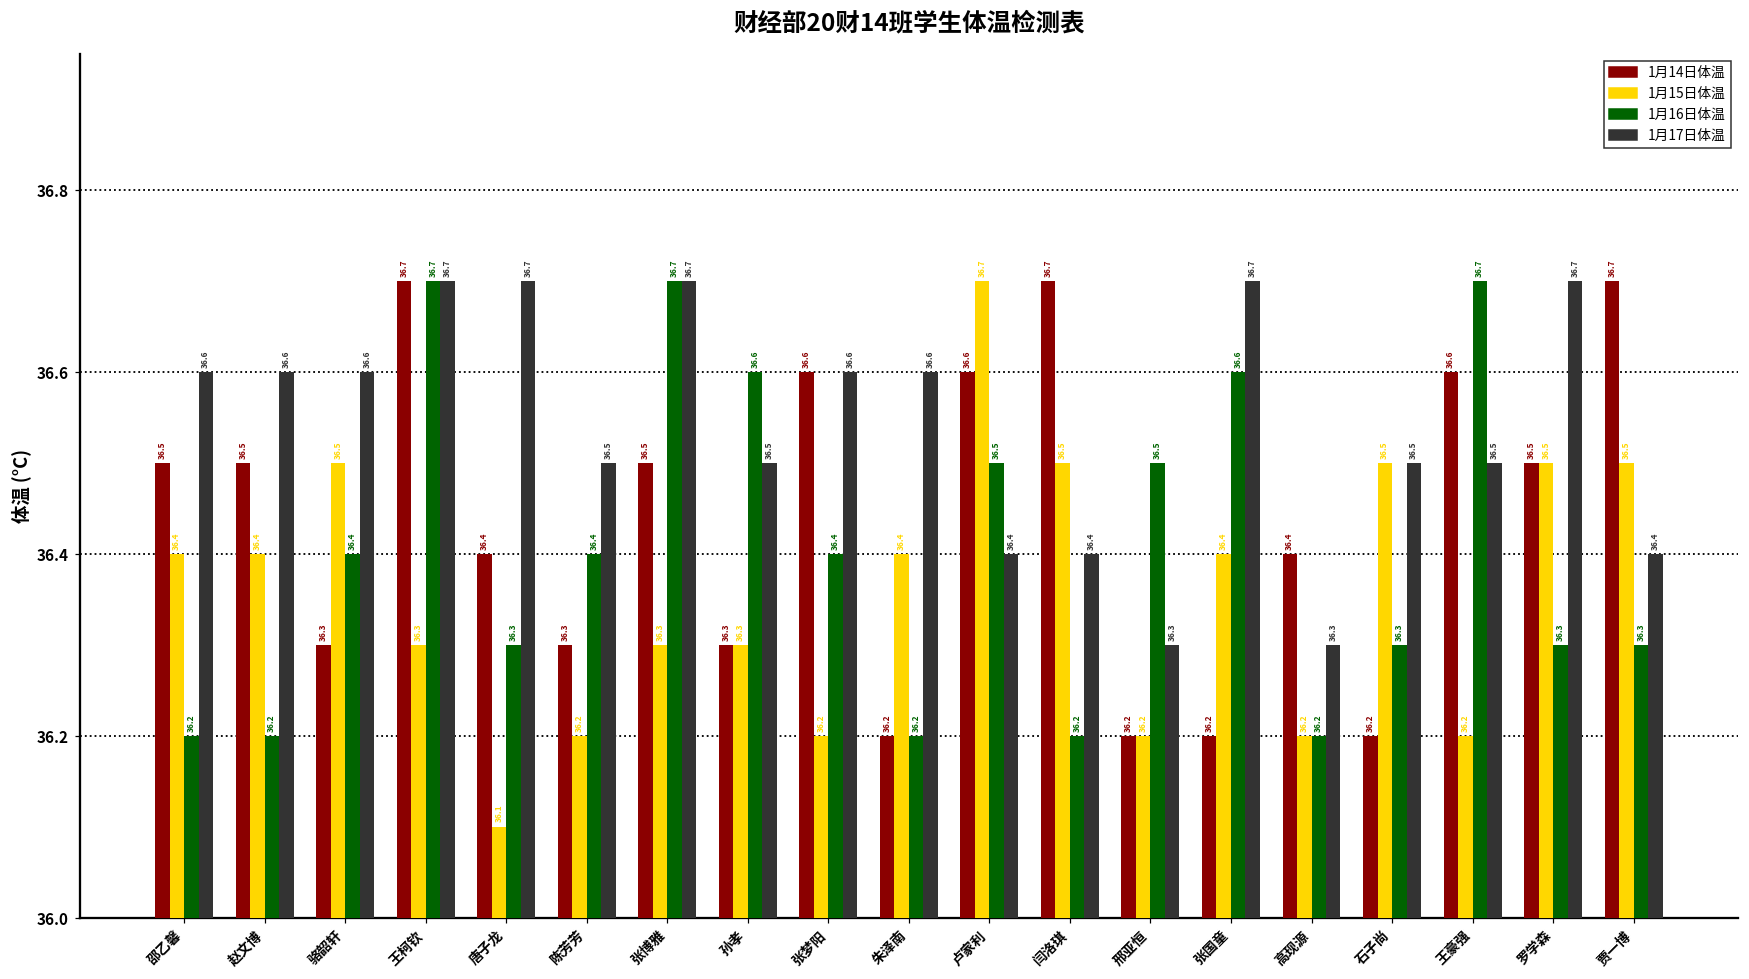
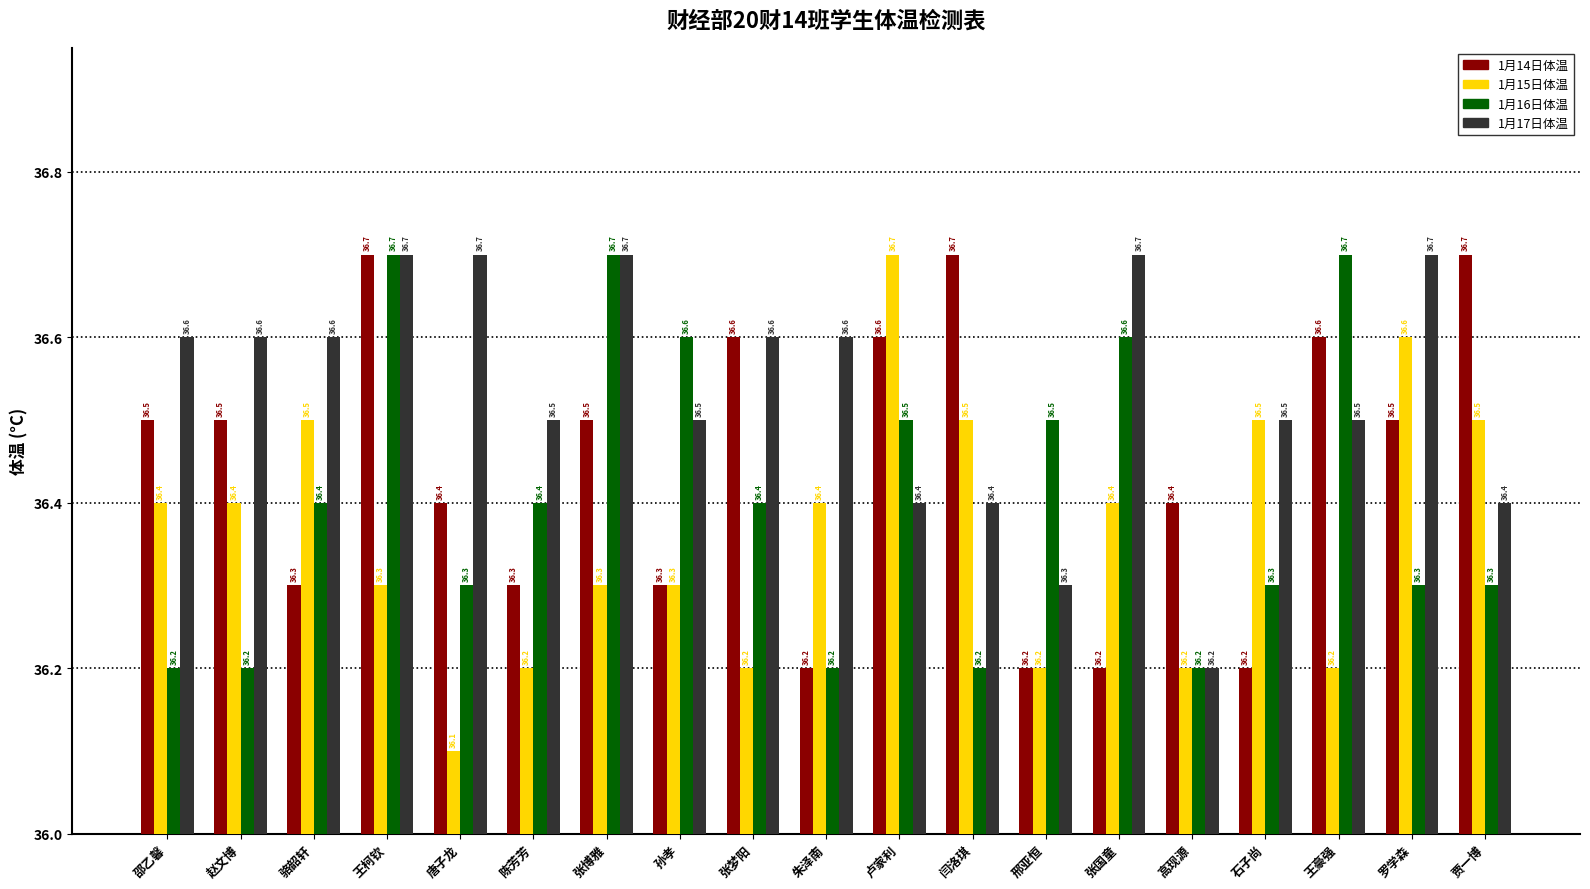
1月17日体温, 高现源: 36.3 -> 36.2
1月15日体温, 罗学森: 36.5 -> 36.6
